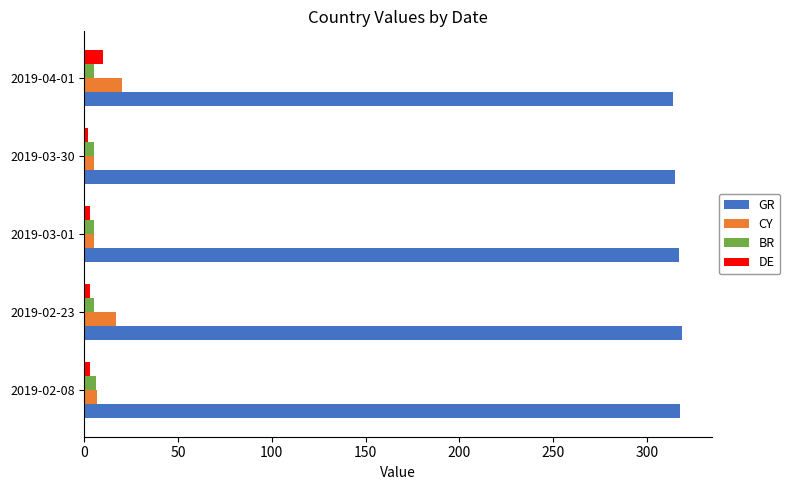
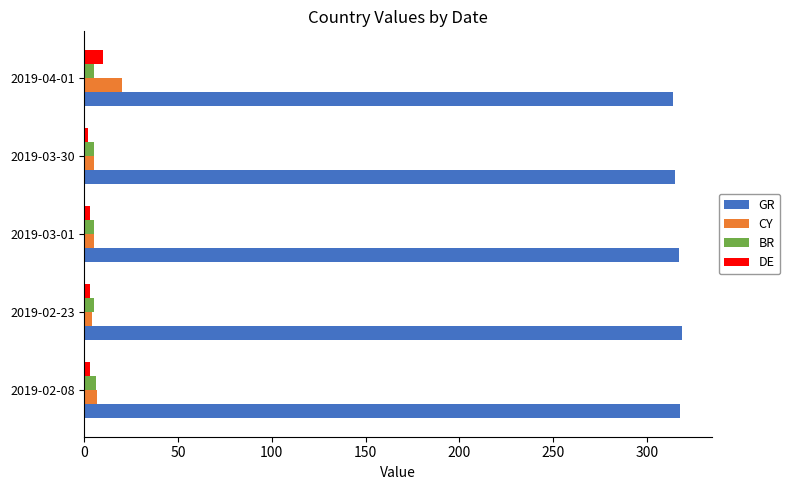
CY, 2019-02-23: 17 -> 4
